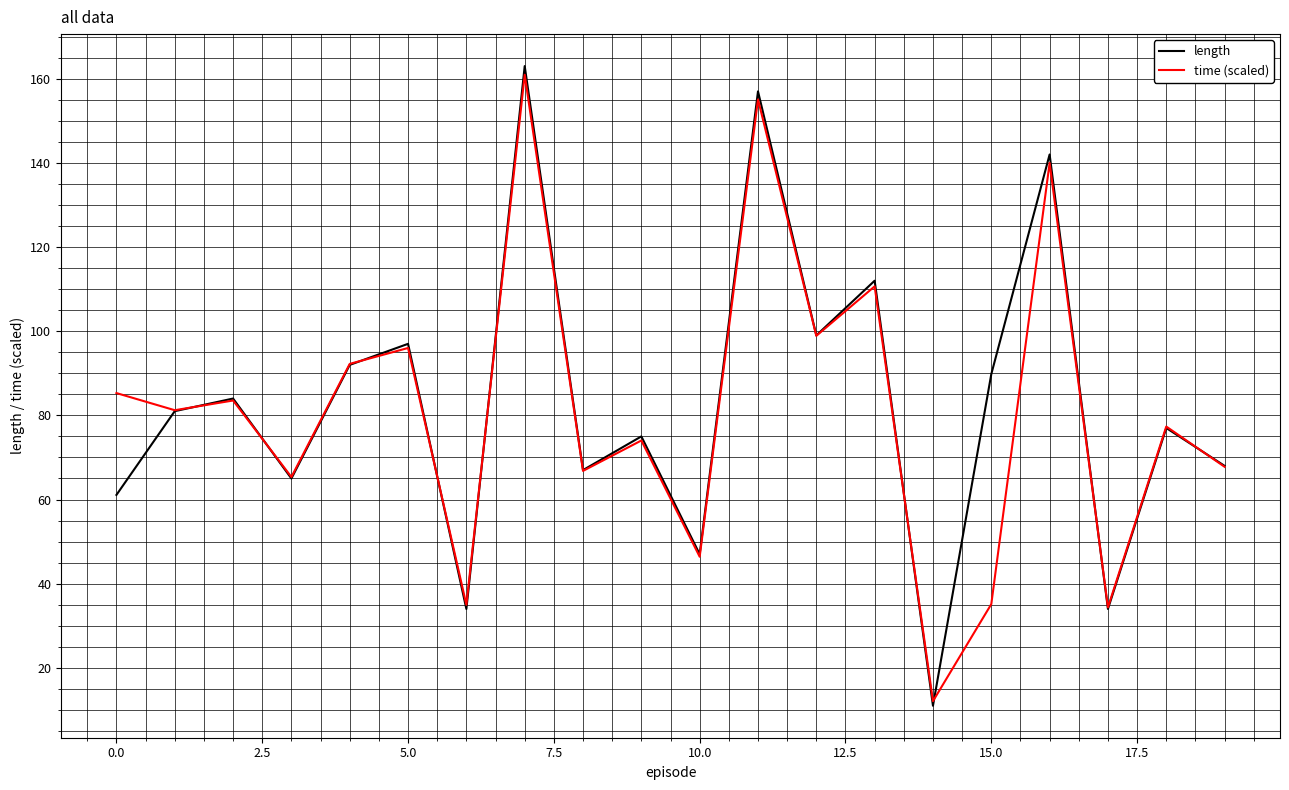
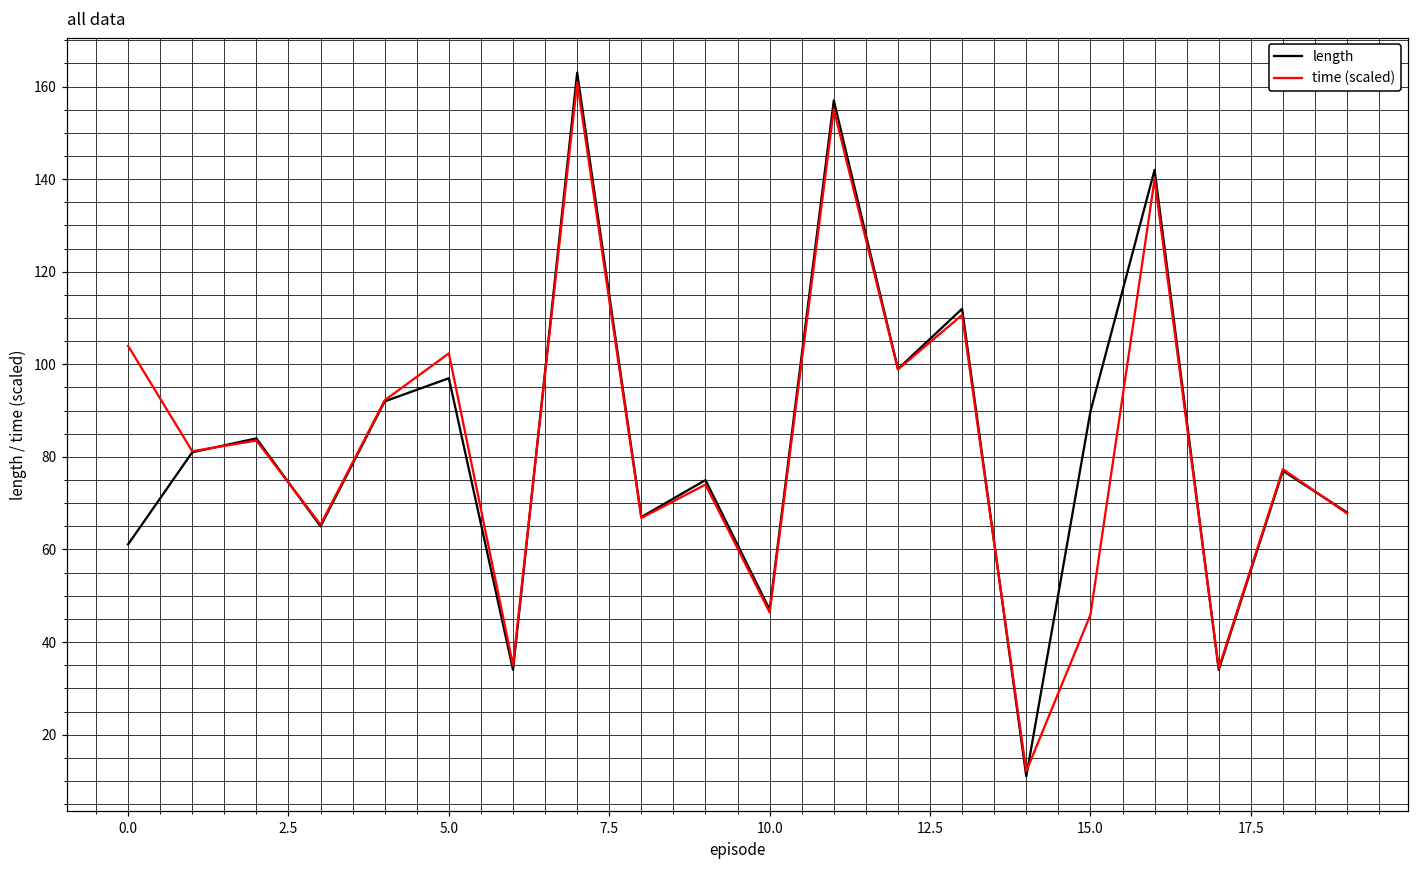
time (scaled), 0.0: 85 -> 104
time (scaled), 5.0: 96 -> 102
time (scaled), 15.0: 35 -> 46
